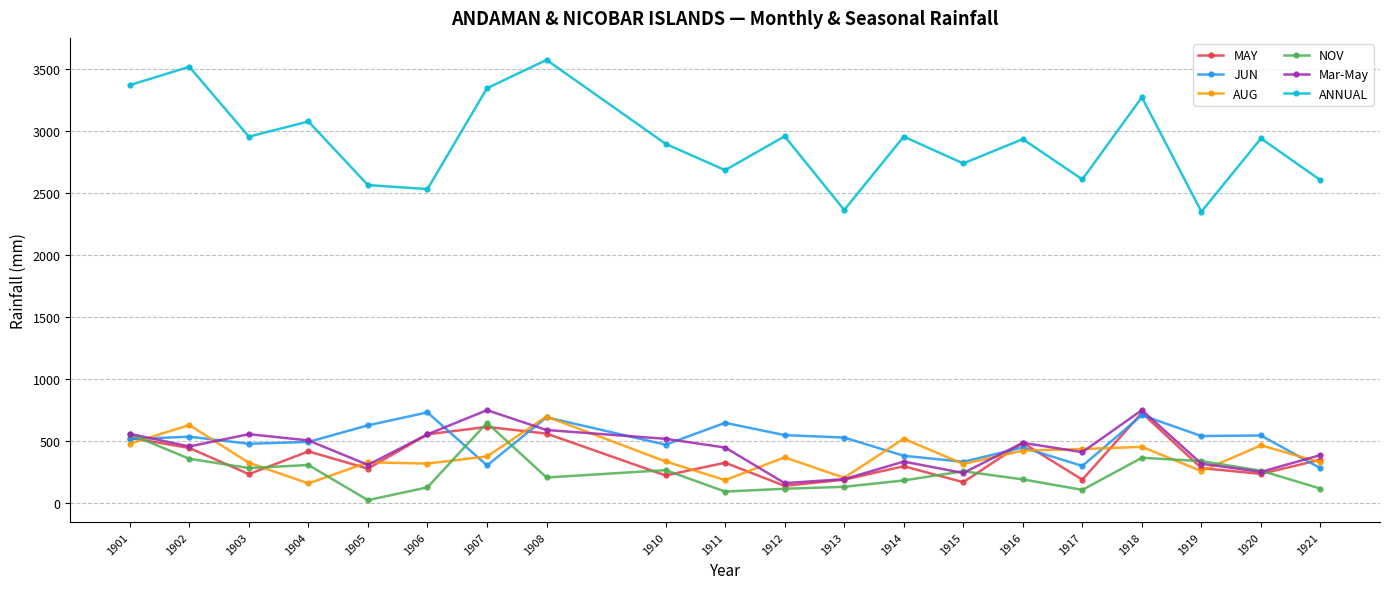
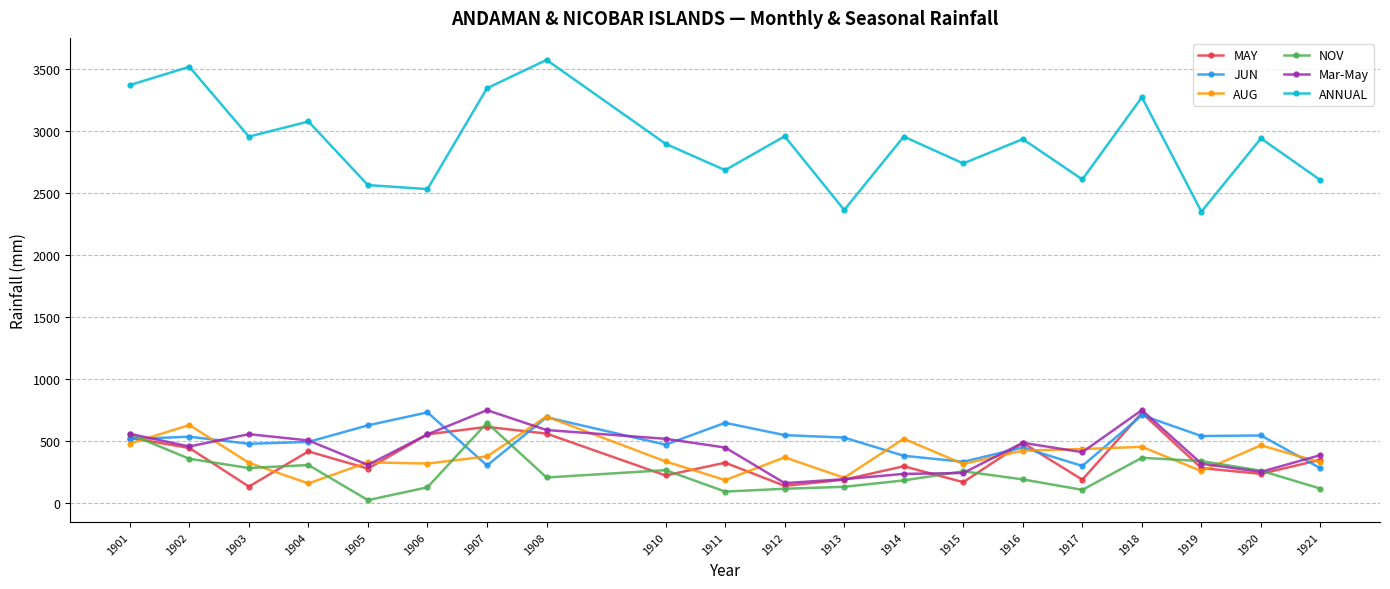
MAY, 1903: 240 -> 130
Mar-May, 1914: 340 -> 240
